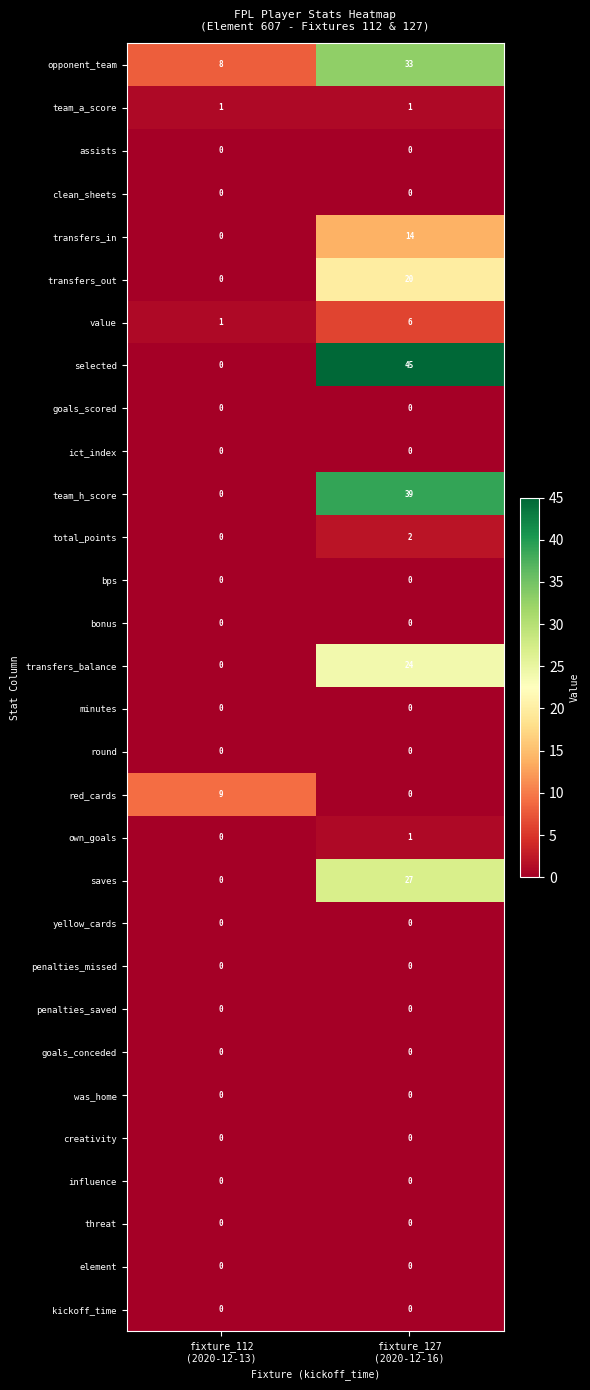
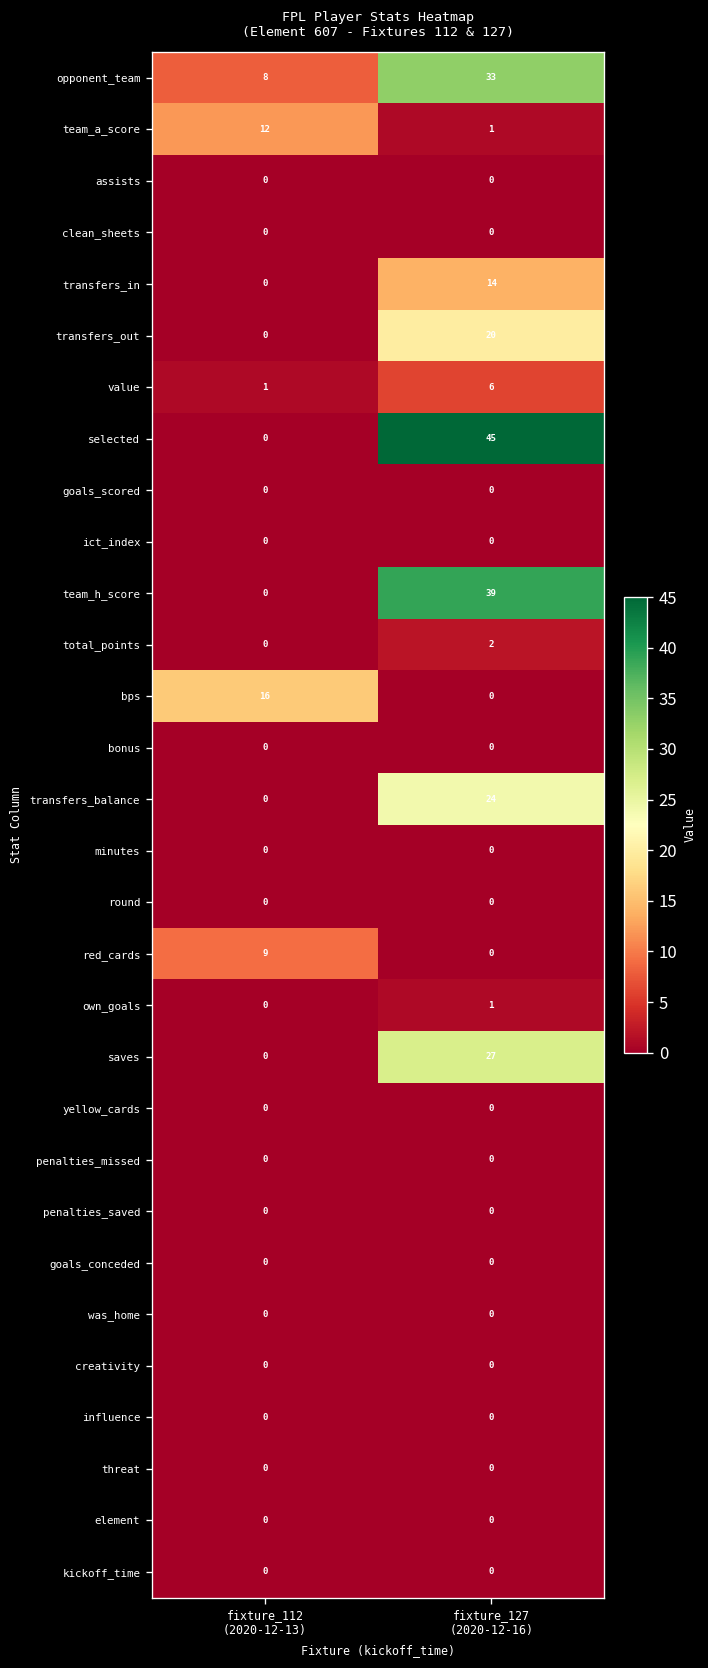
team_a_score, fixture_112 (2020-12-13): 1 -> 12
bps, fixture_112 (2020-12-13): 0 -> 16
